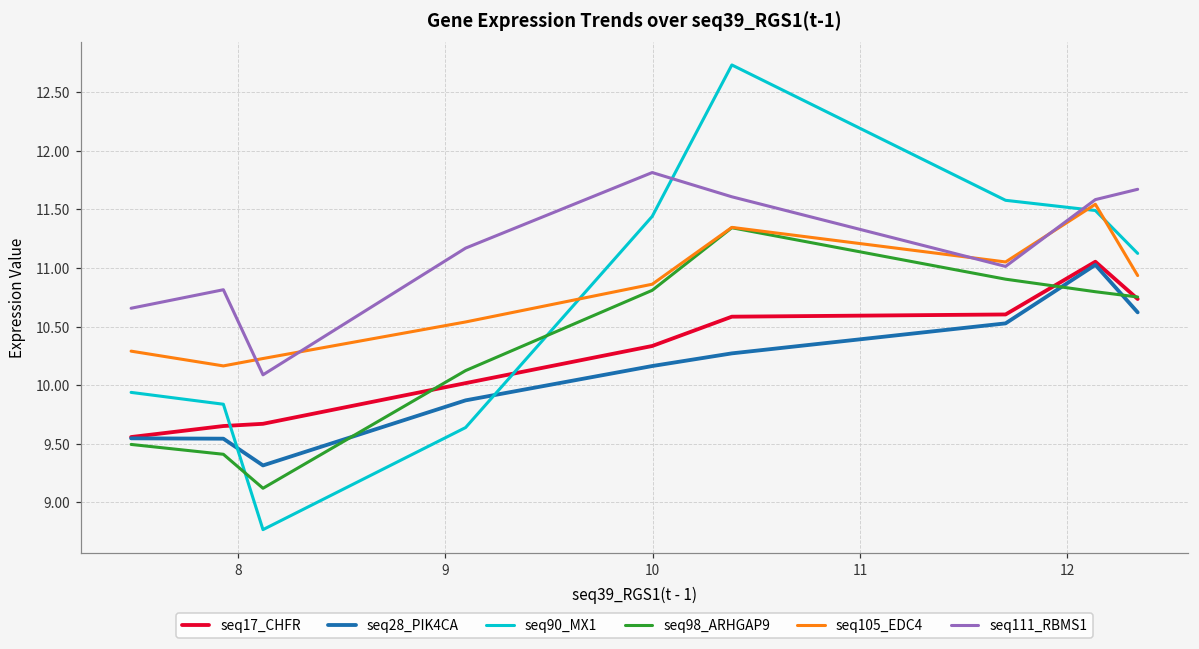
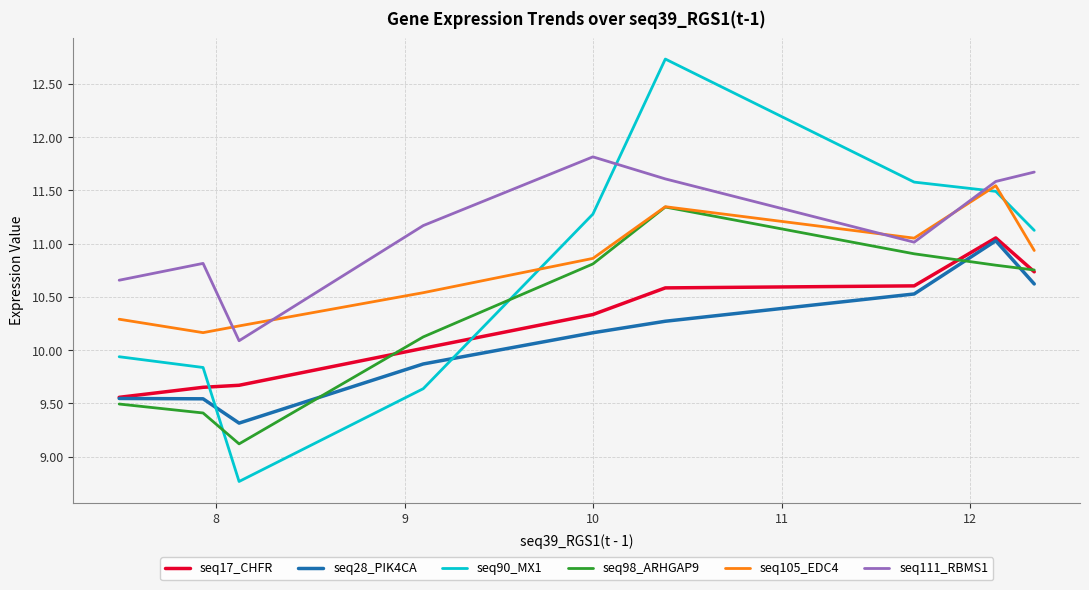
seq90_MX1, 10: 11.44 -> 11.28
